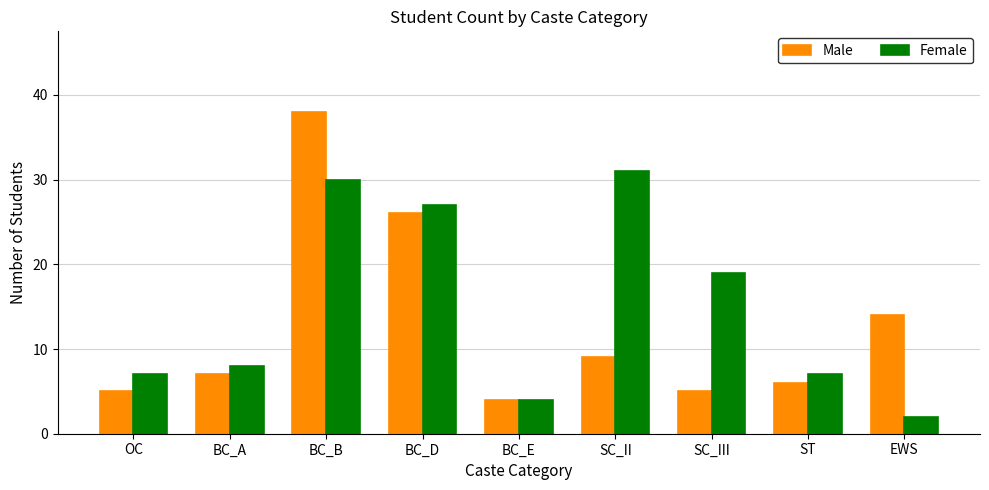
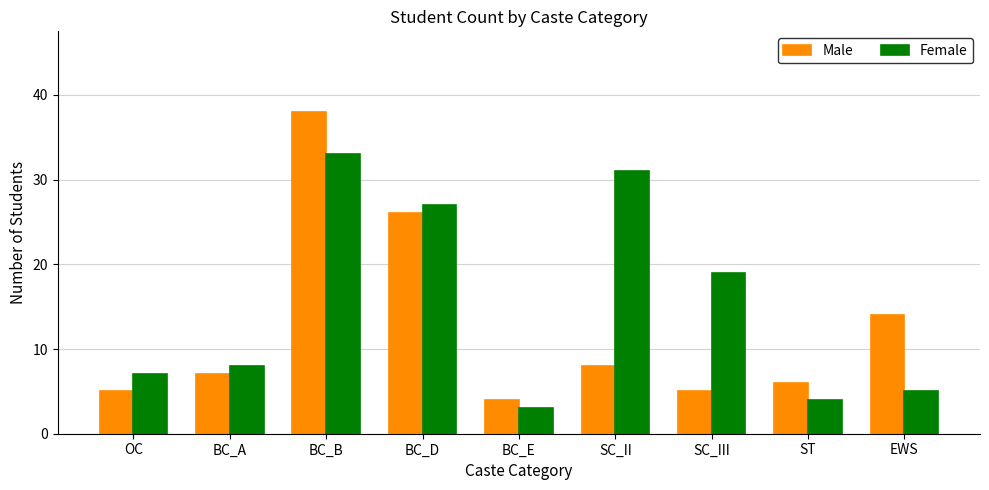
Female, BC_B: 30 -> 33
Female, BC_E: 4 -> 3
Male, SC_II: 9 -> 8
Female, ST: 7 -> 4
Female, EWS: 2 -> 5
